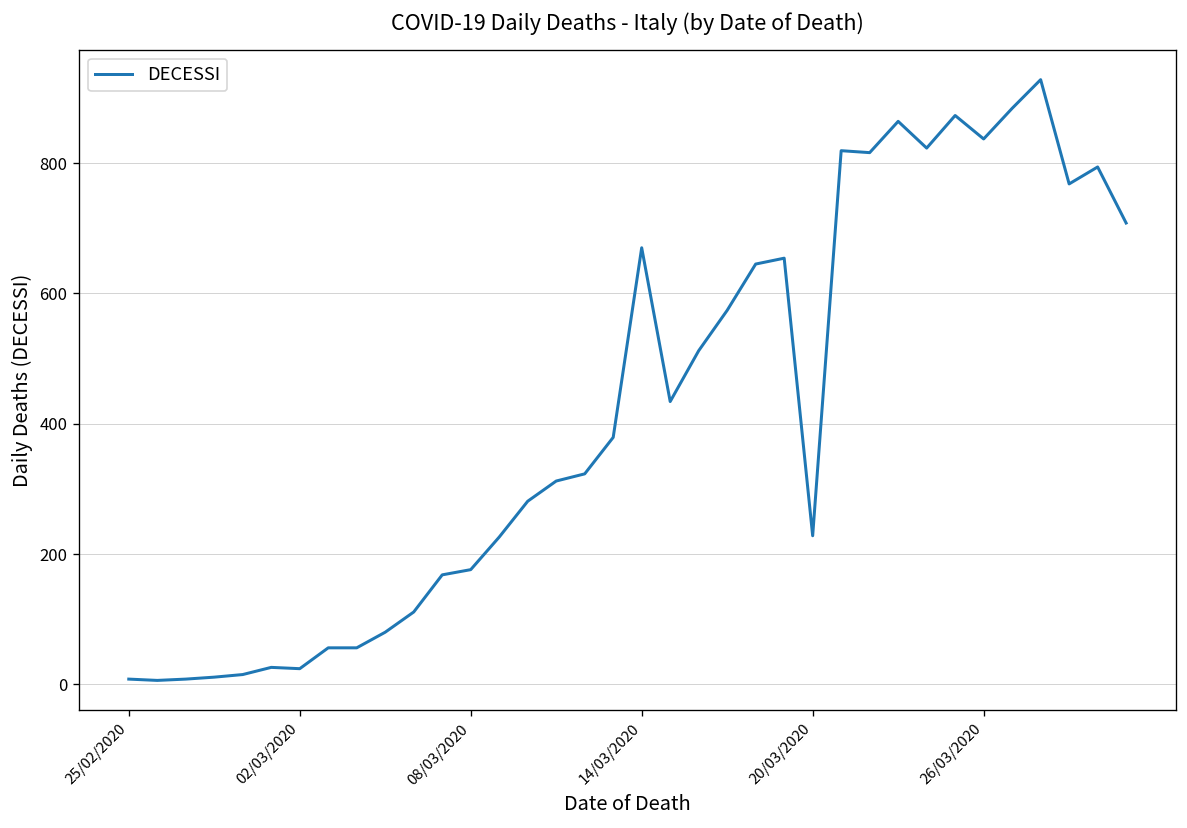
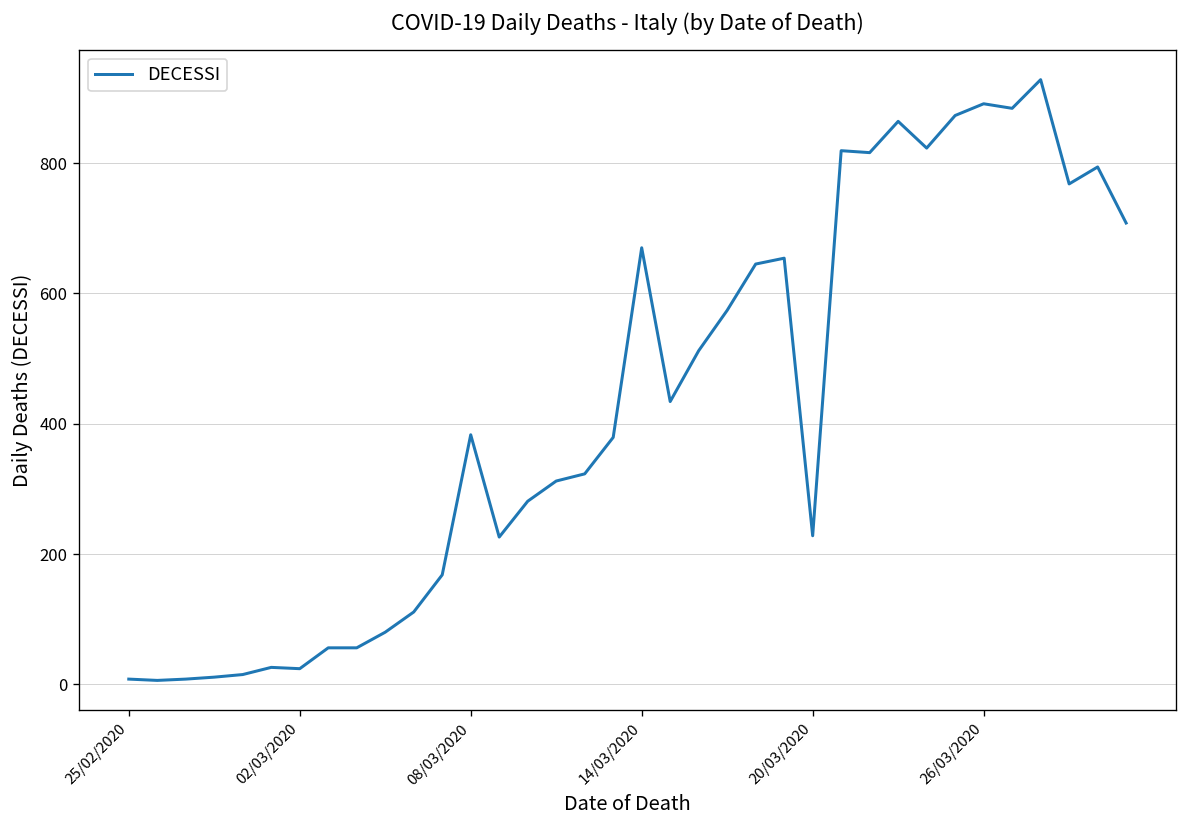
08/03/2020: 180 -> 380
26/03/2020: 840 -> 890
